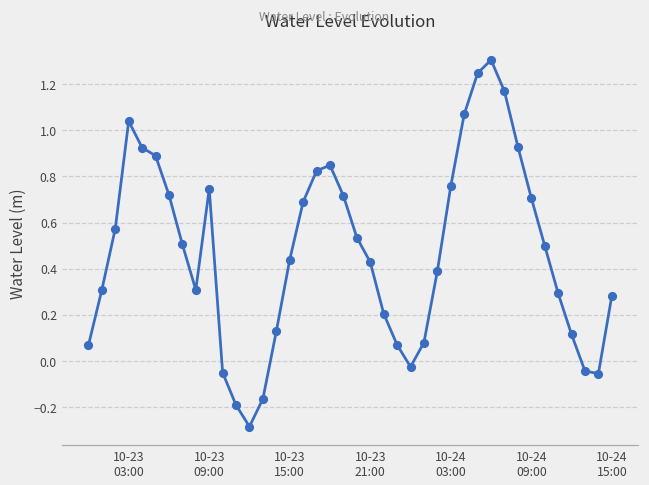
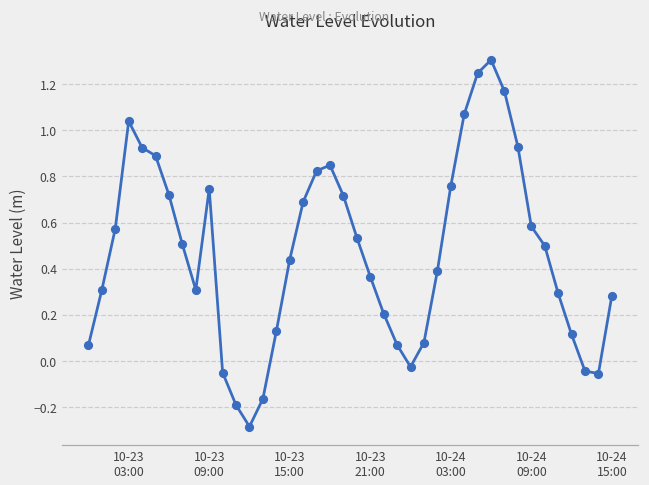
10-23 21:00: 0.43 -> 0.37
10-24 09:00: 0.71 -> 0.58
